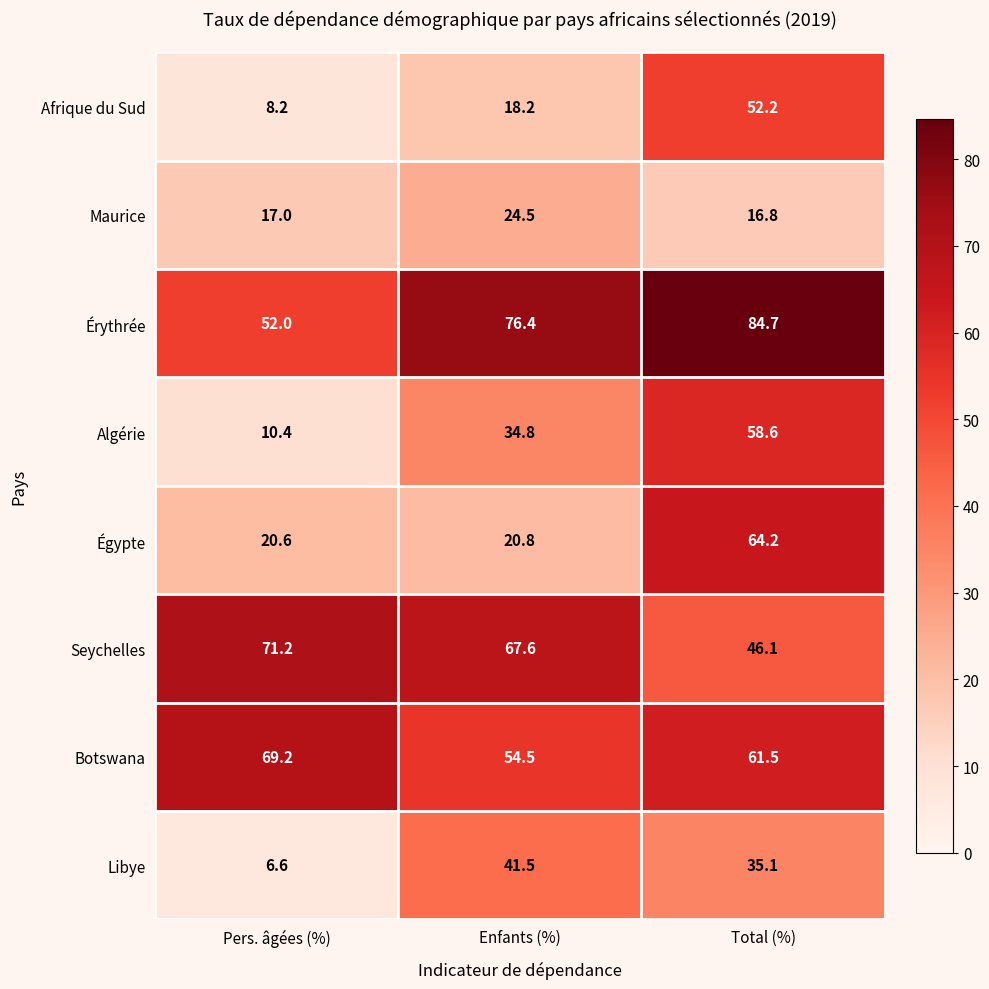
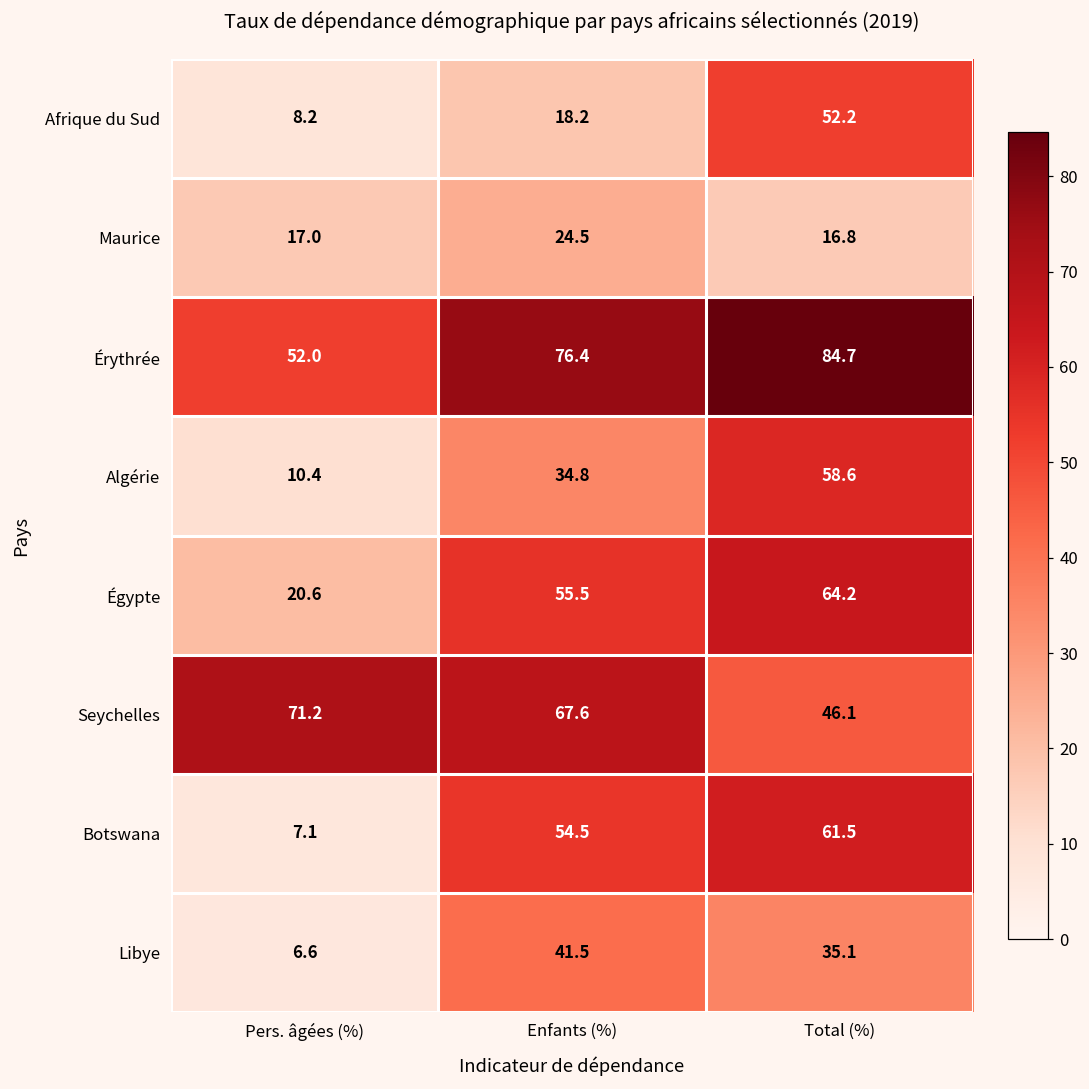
Égypte, Enfants (%): 20.8 -> 55.5
Botswana, Pers. âgées (%): 69.2 -> 7.1
